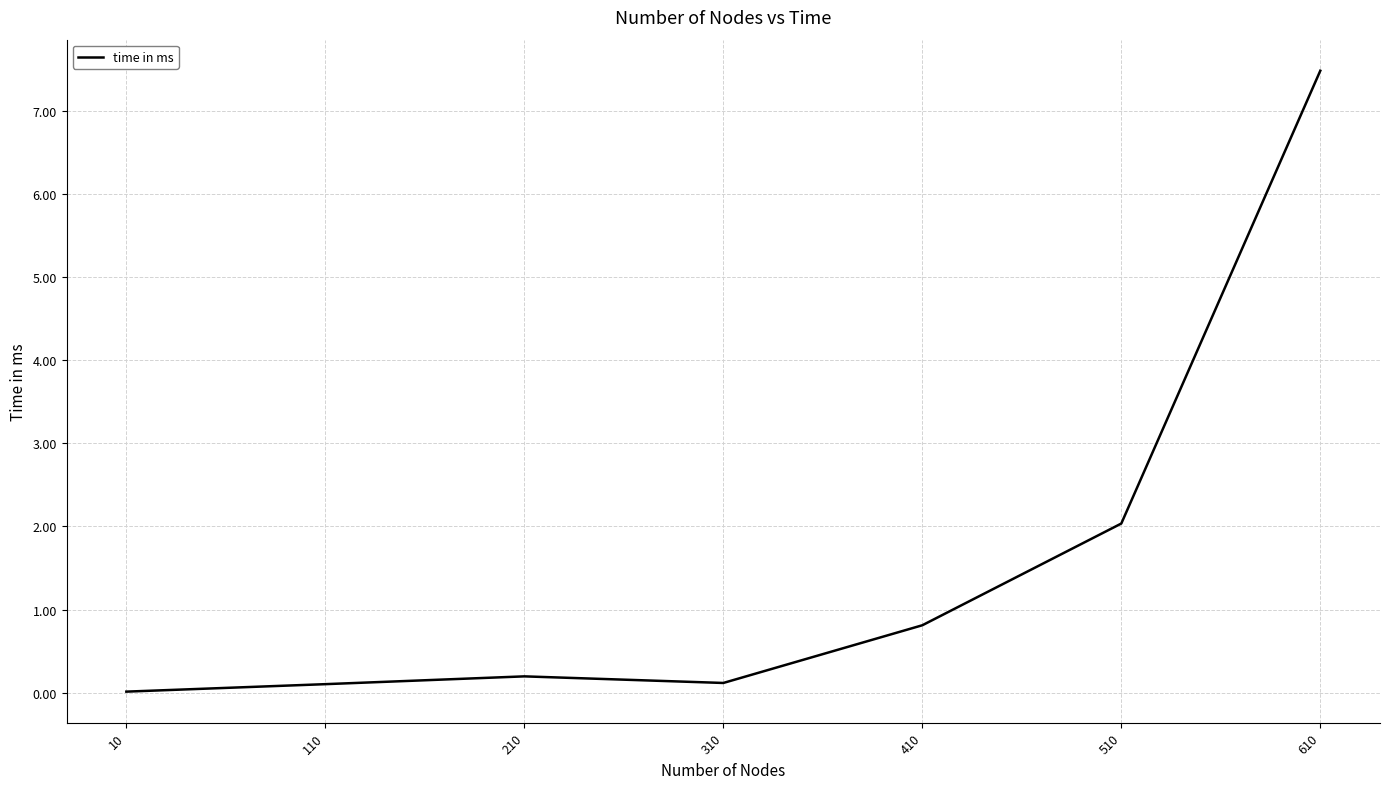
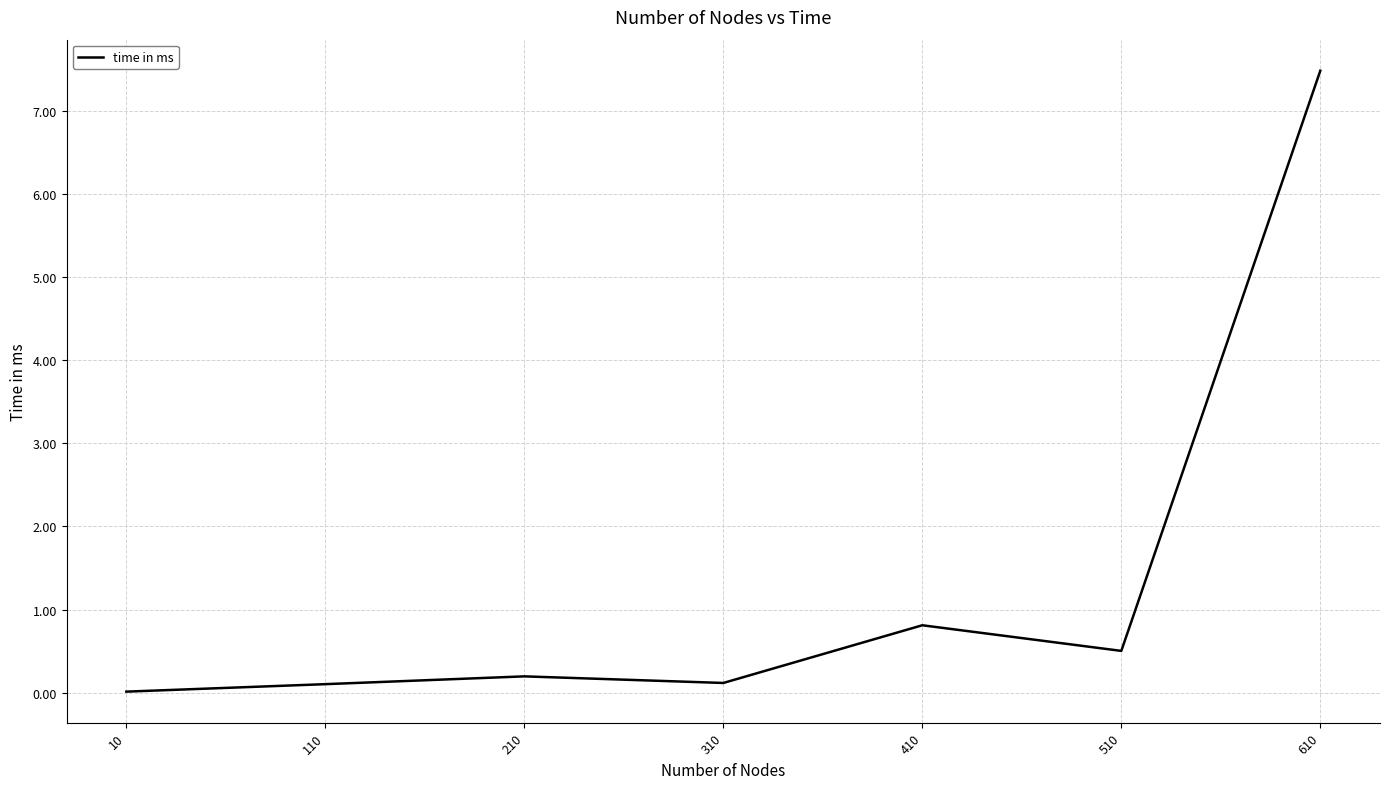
510: 2.0 -> 0.5
